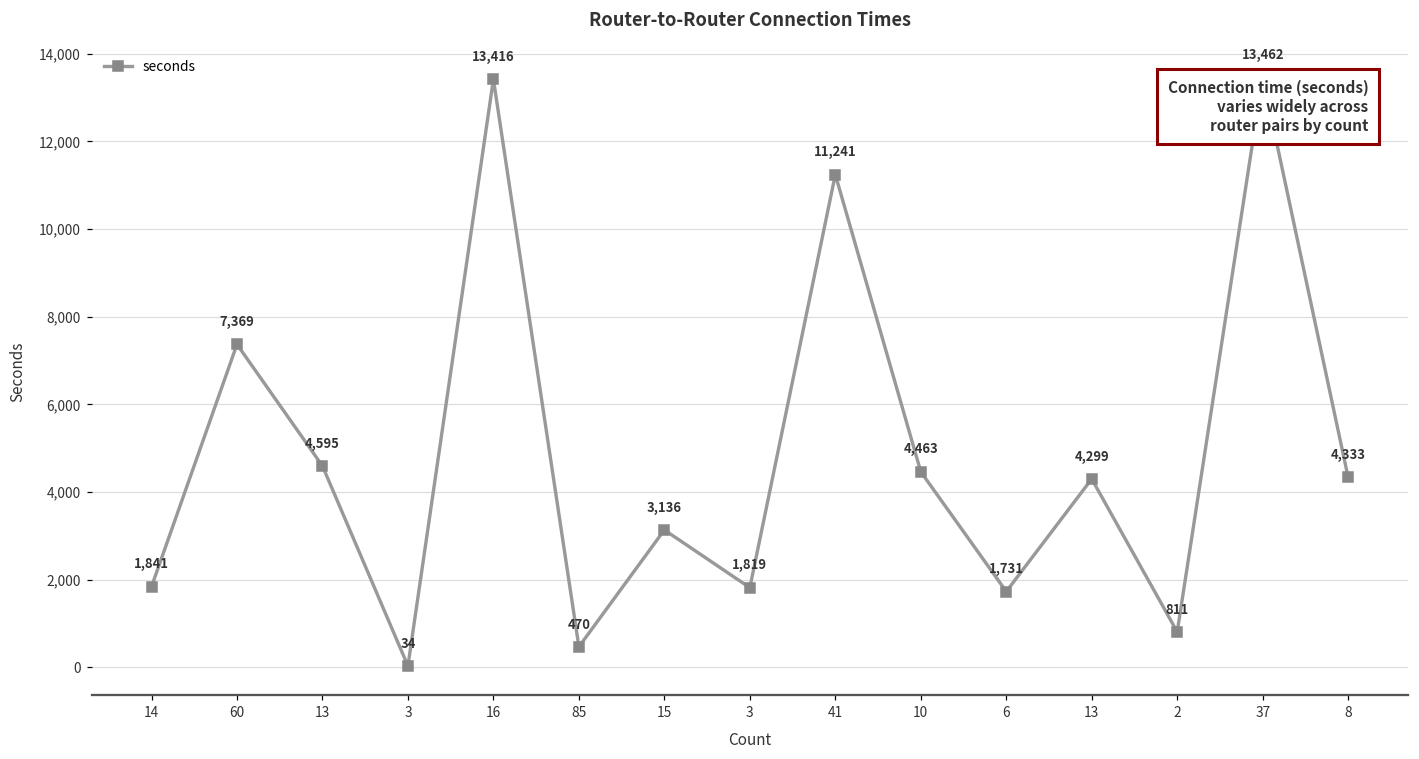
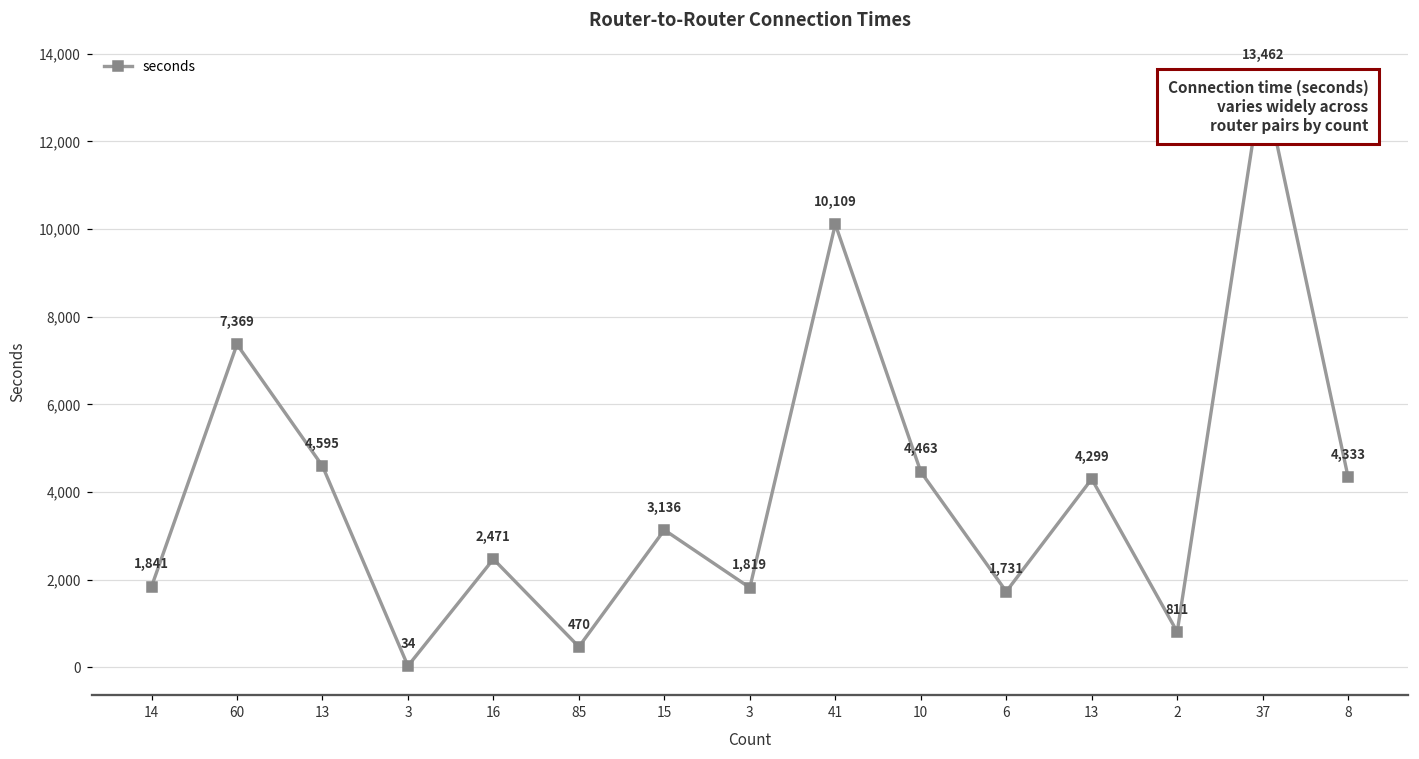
16: 13,416 -> 2,471
41: 11,241 -> 10,109
